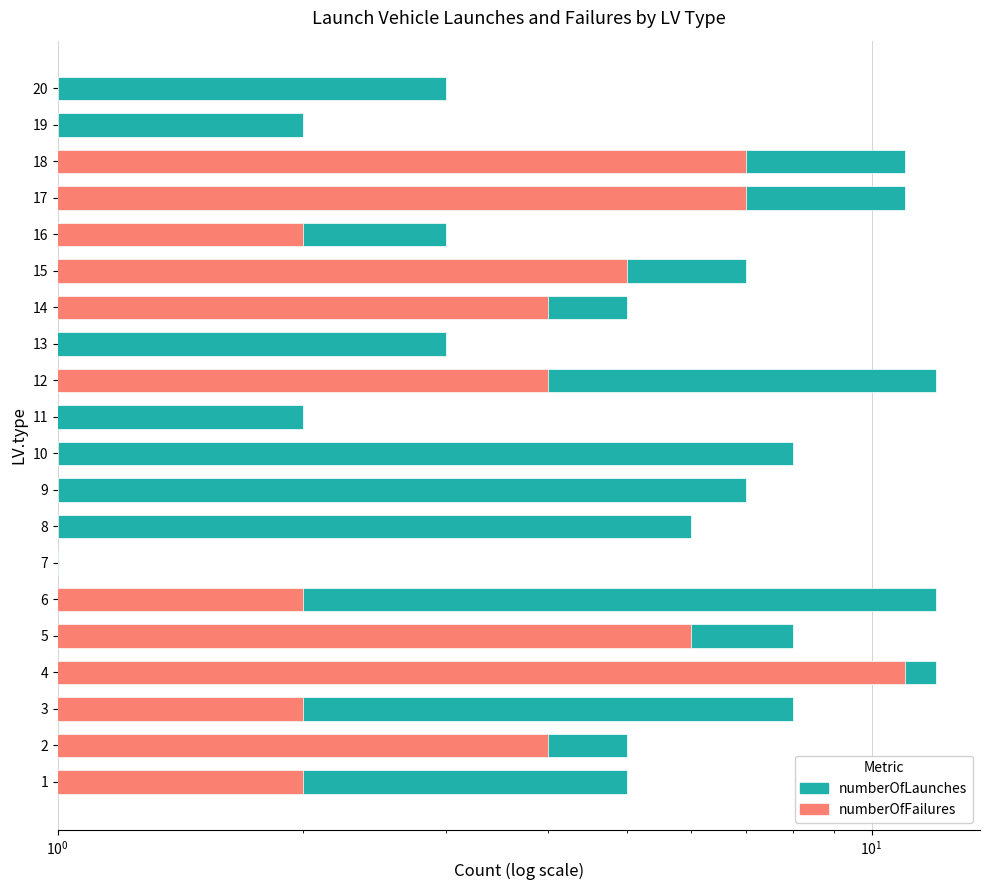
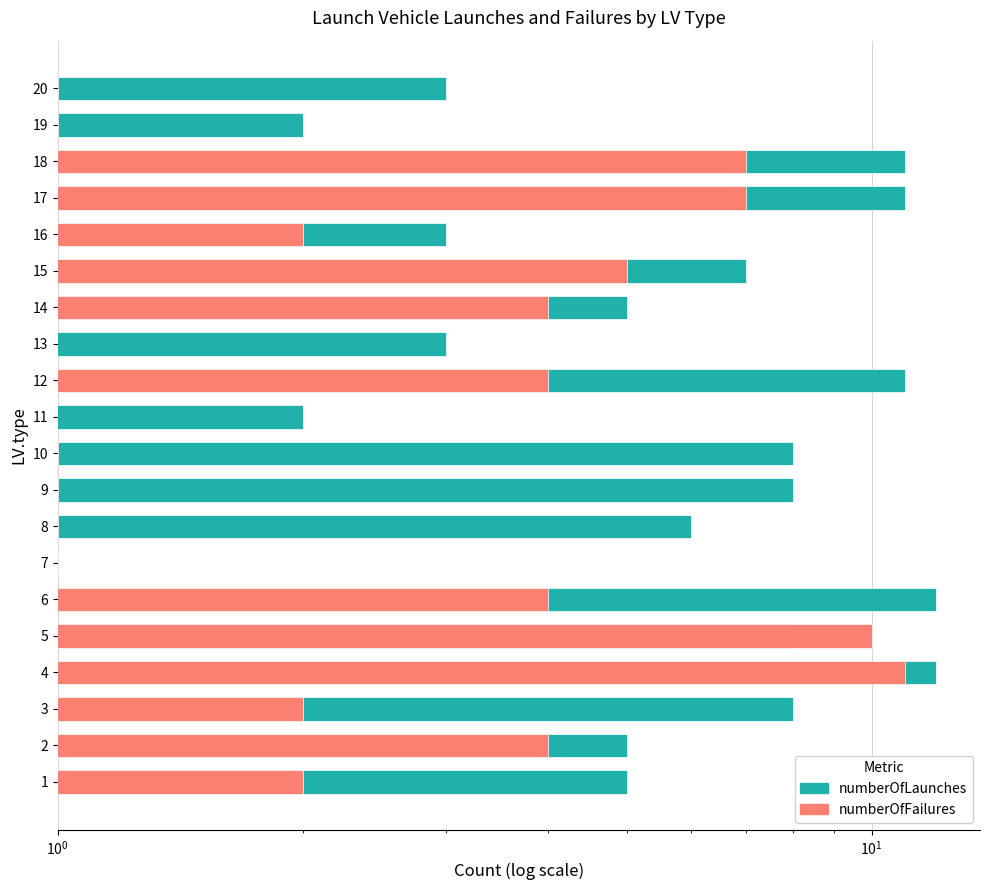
numberOfLaunches, 12: 12 -> 11
numberOfLaunches, 9: 7 -> 8
numberOfFailures, 6: 2 -> 4
numberOfFailures, 5: 6 -> 10
